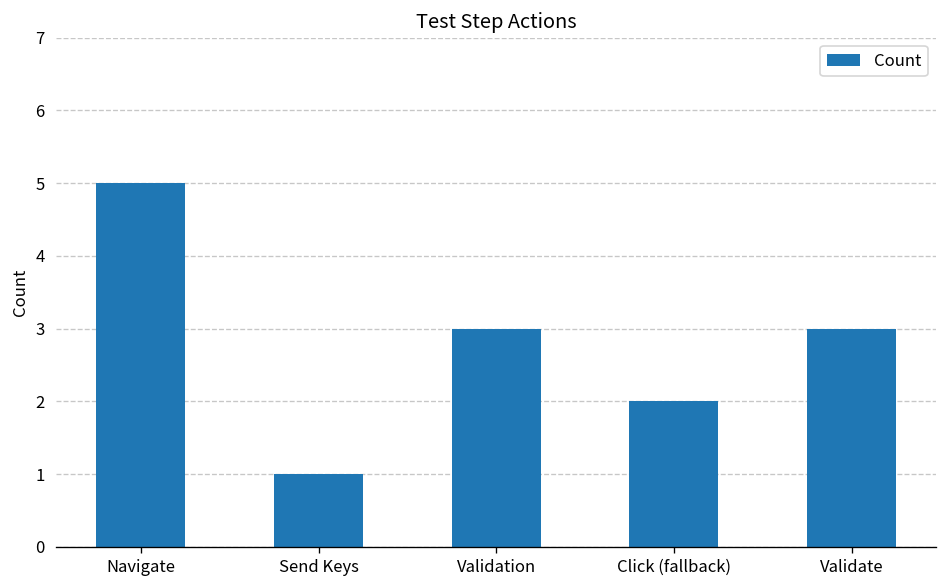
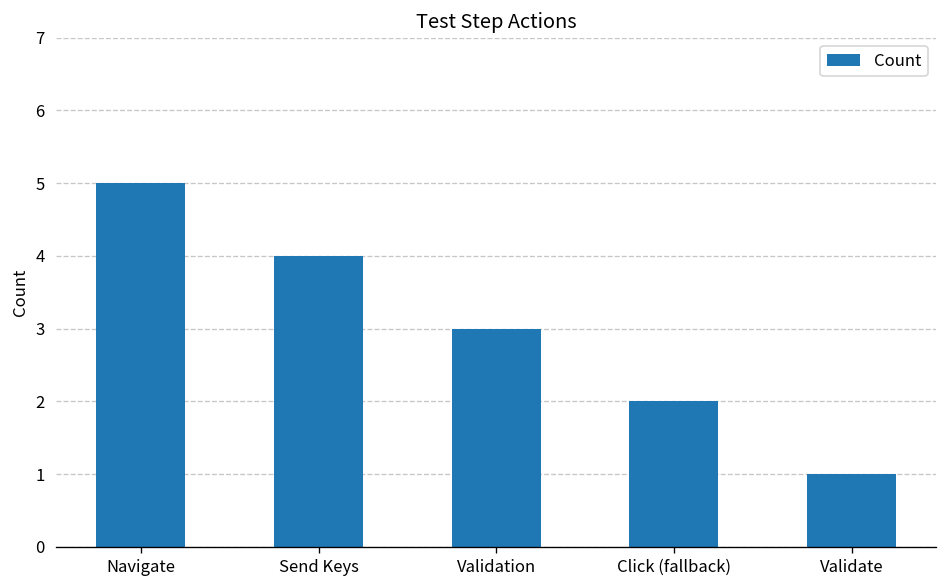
Send Keys: 1 -> 4
Validate: 3 -> 1
